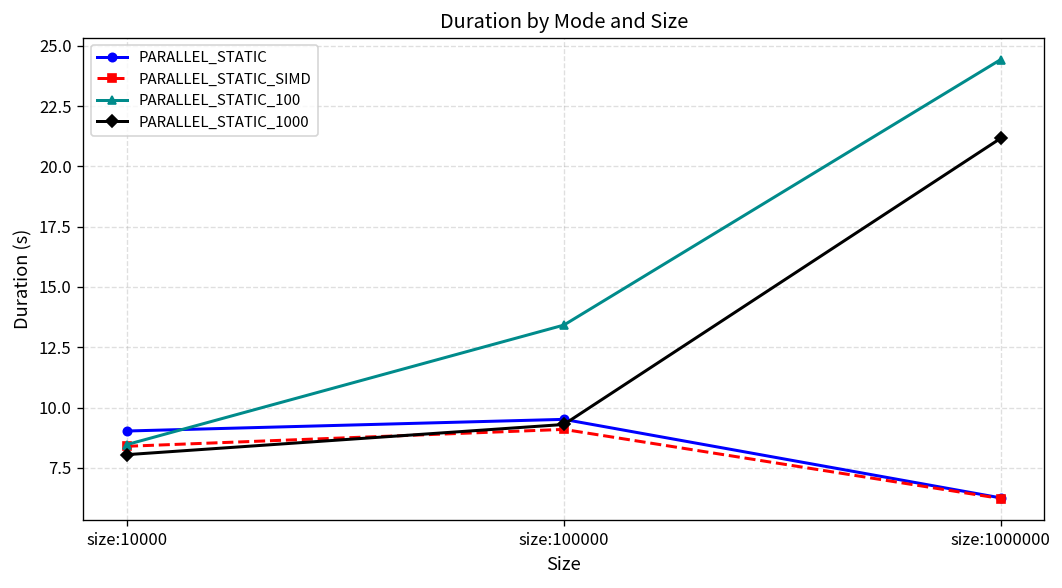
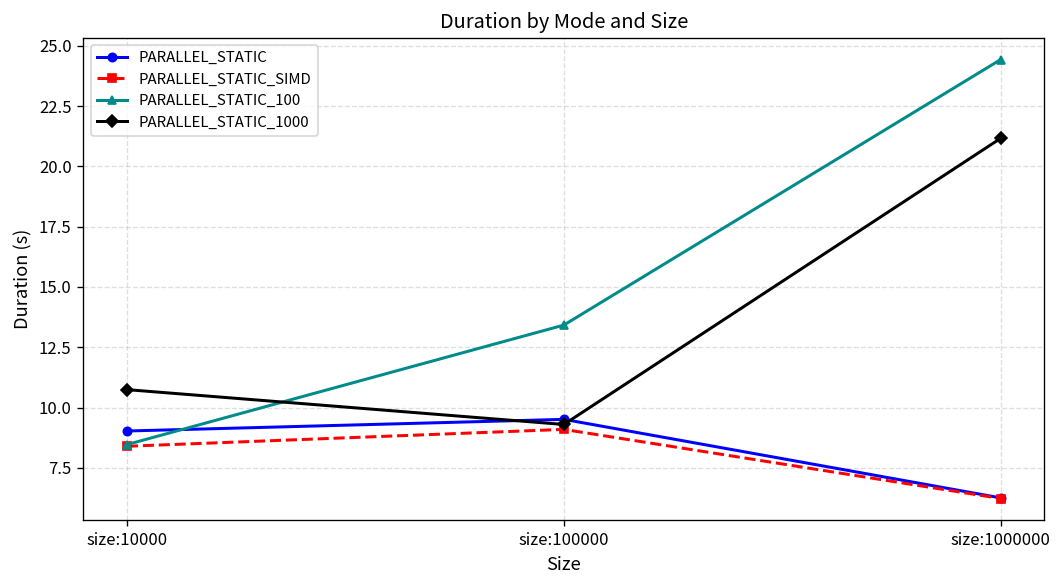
PARALLEL_STATIC_1000, size:10000: 8.0 -> 10.7
